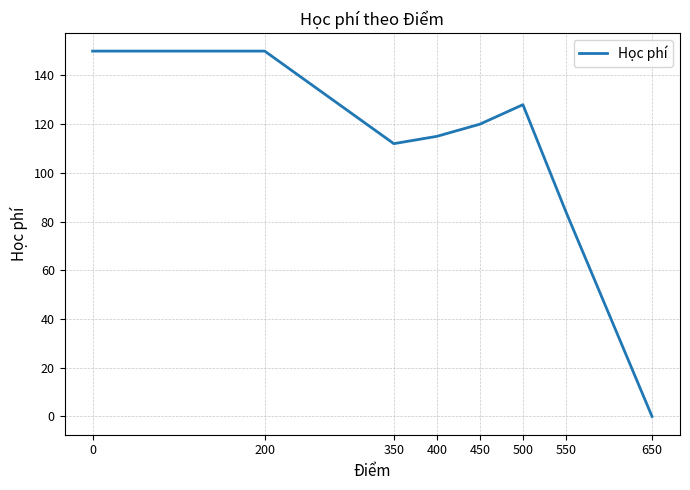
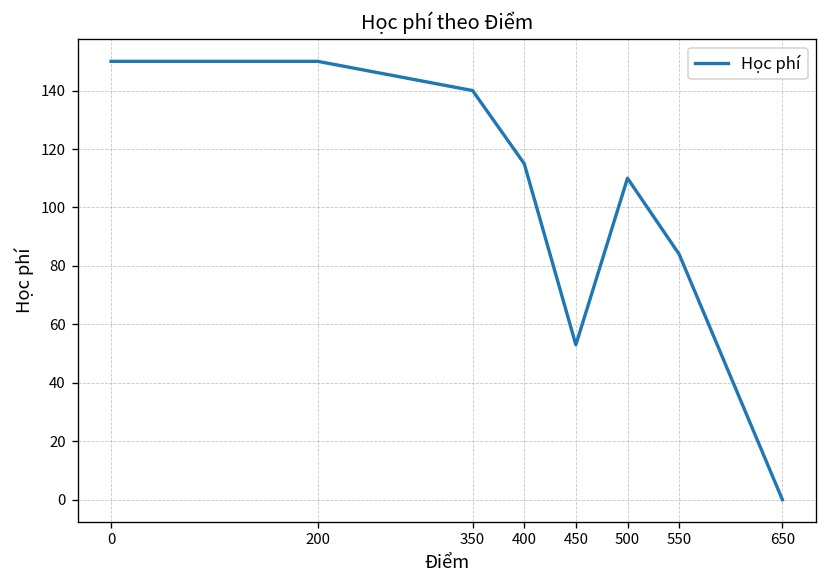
350: 112 -> 140
450: 120 -> 53
500: 128 -> 110
